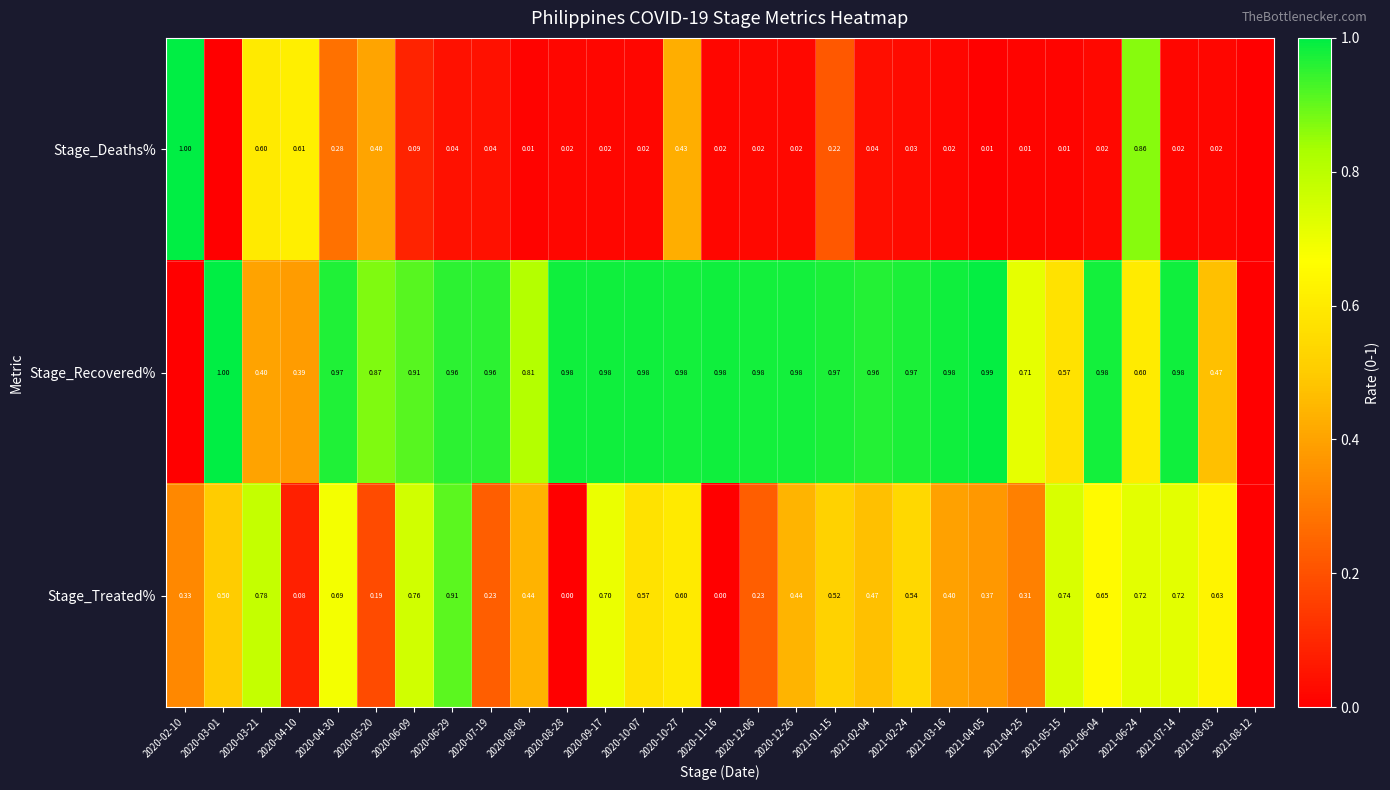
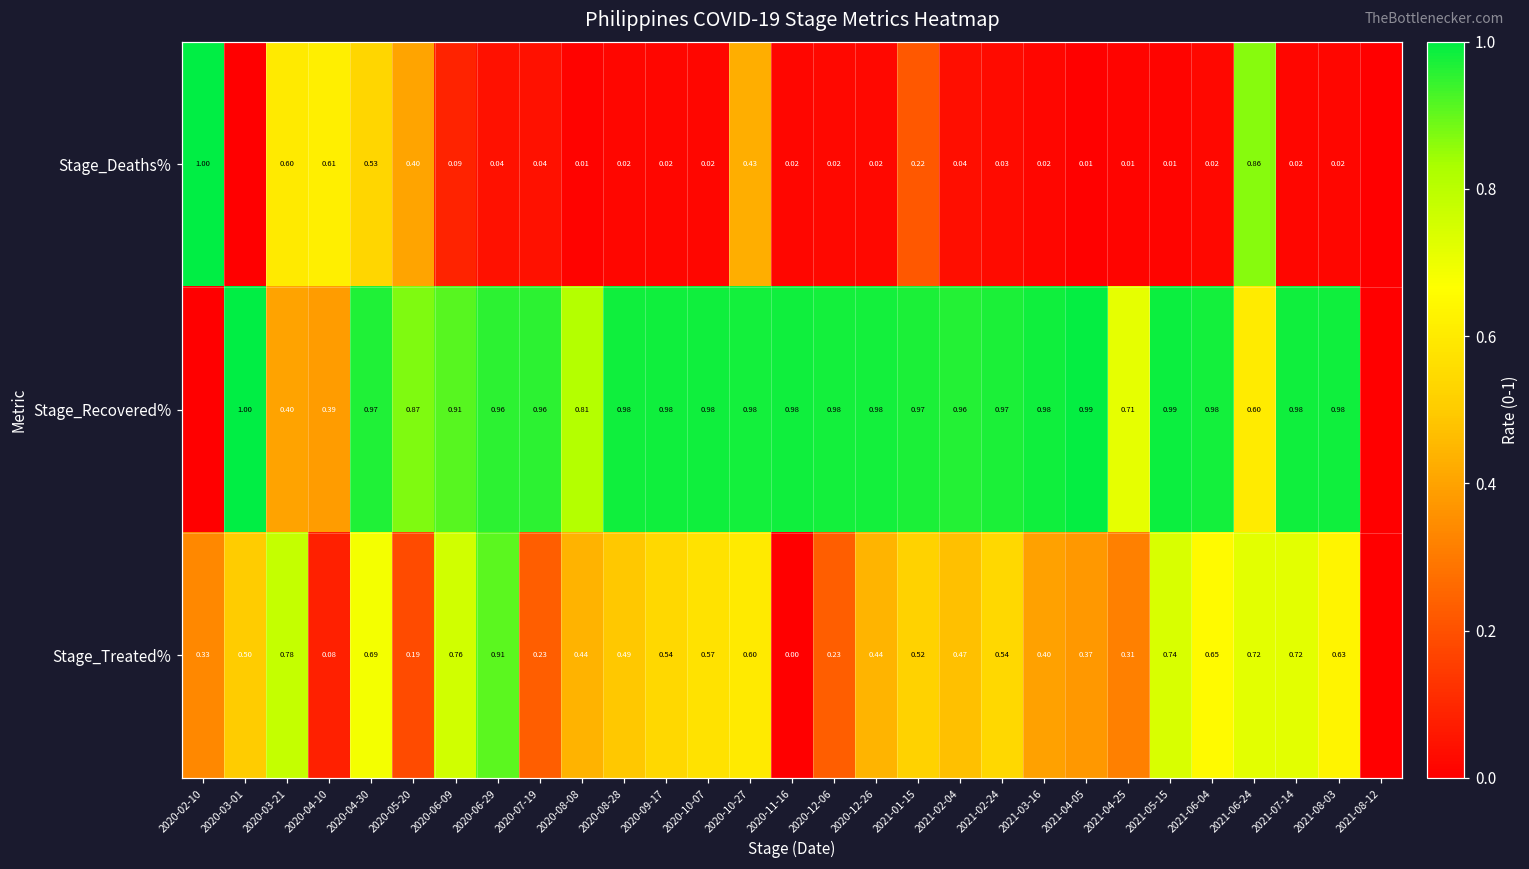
Stage_Deaths%, 2020-04-30: 0.28 -> 0.53
Stage_Recovered%, 2021-05-15: 0.57 -> 0.99
Stage_Recovered%, 2021-08-03: 0.47 -> 0.98
Stage_Treated%, 2020-08-28: 0.00 -> 0.49
Stage_Treated%, 2020-09-17: 0.70 -> 0.54
